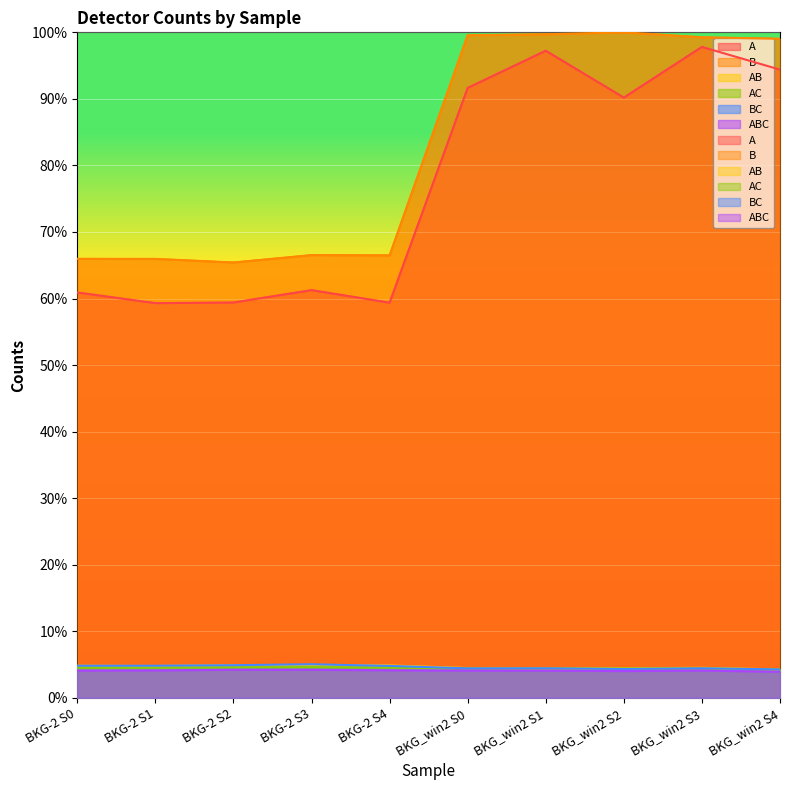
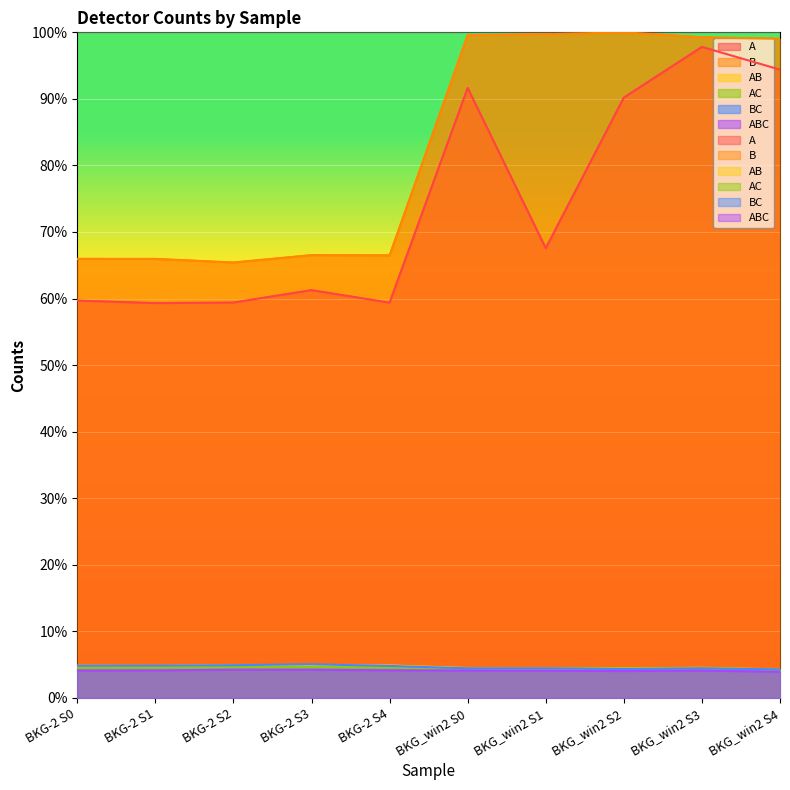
A, BKG-2 S0: 61% -> 60%
A, BKG_win2 S1: 97% -> 68%
